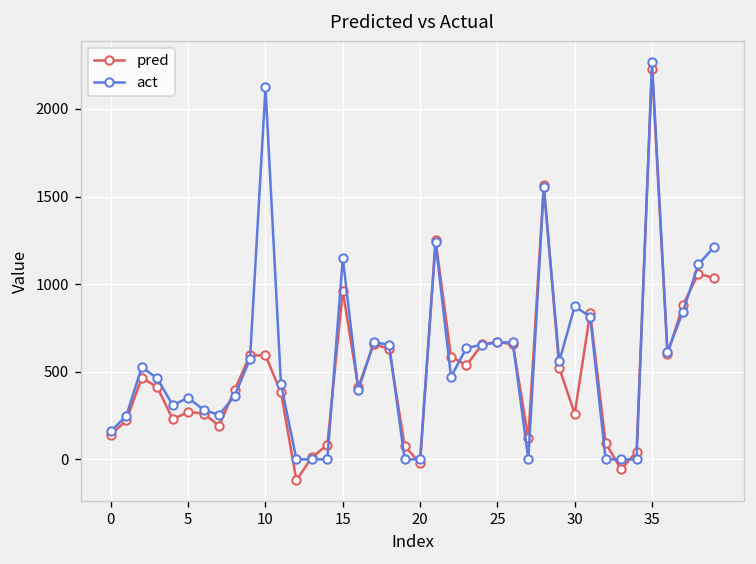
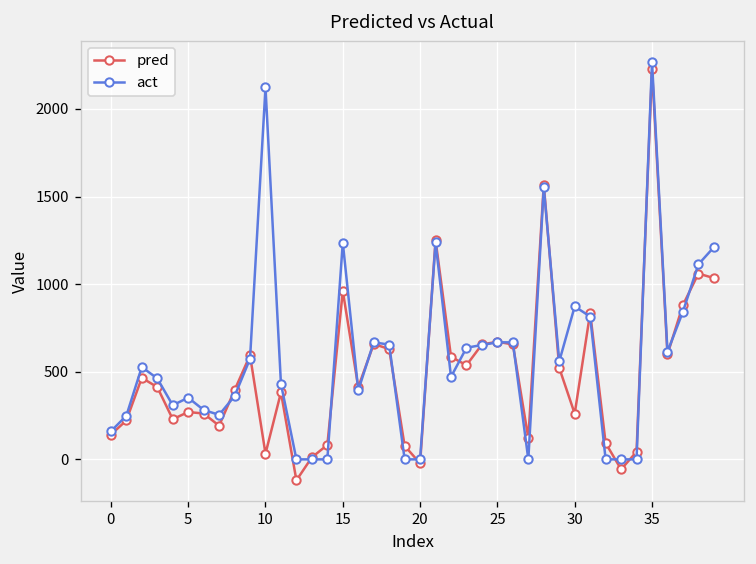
pred, 10: 590 -> 30
act, 15: 1150 -> 1240
